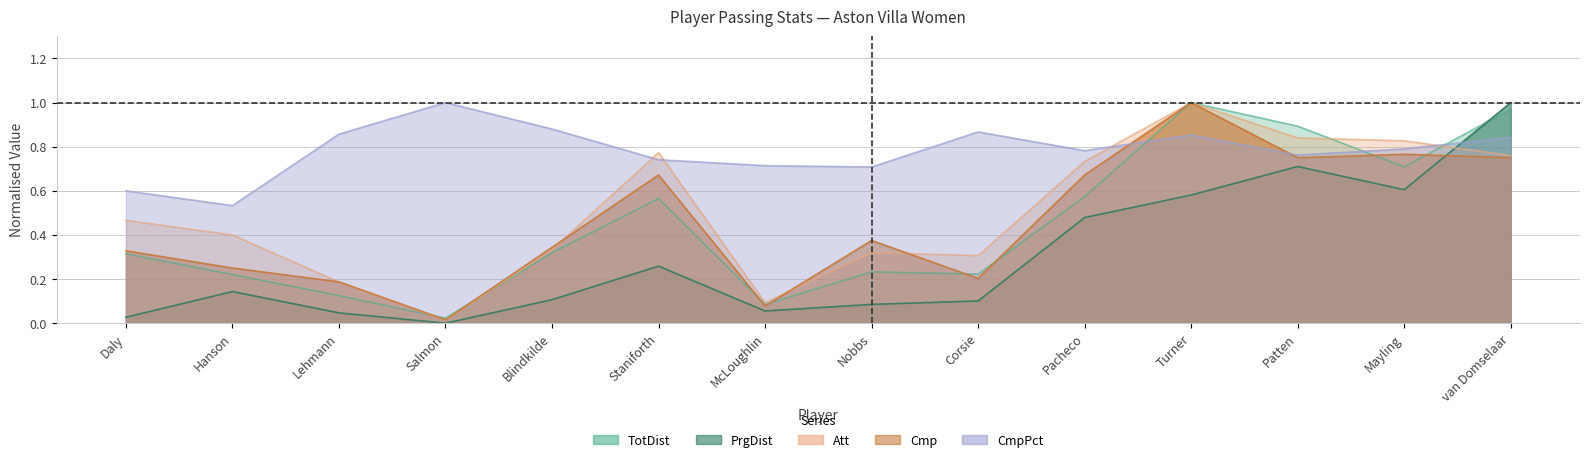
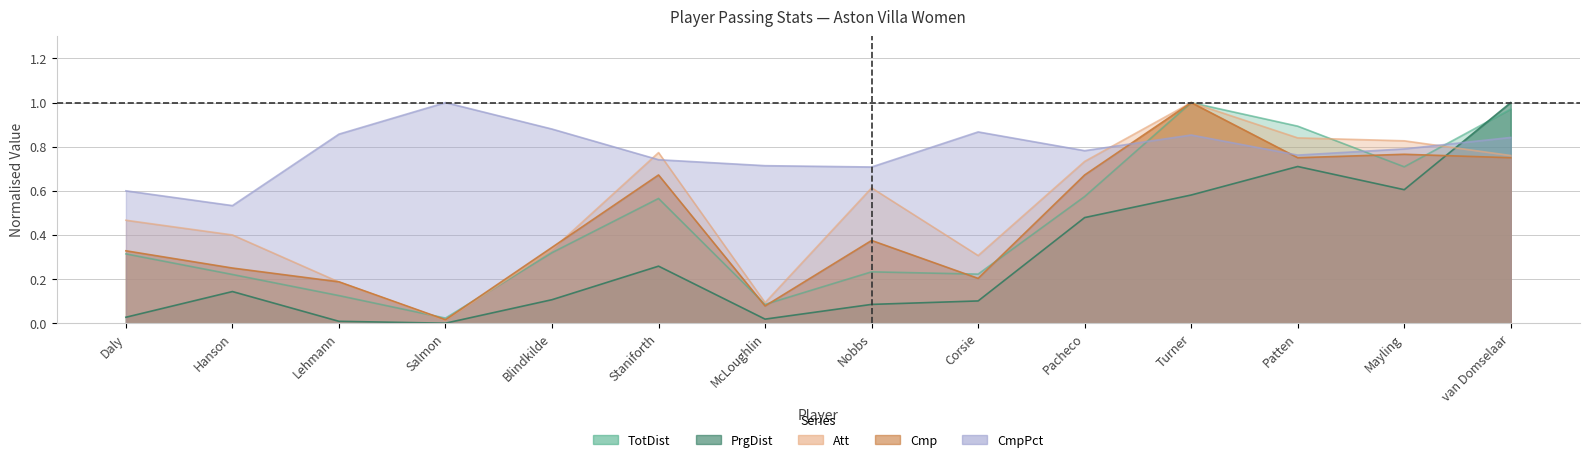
PrgDist, Lehmann: 0.05 -> 0.01
PrgDist, McLoughlin: 0.06 -> 0.02
Att, Nobbs: 0.32 -> 0.61
